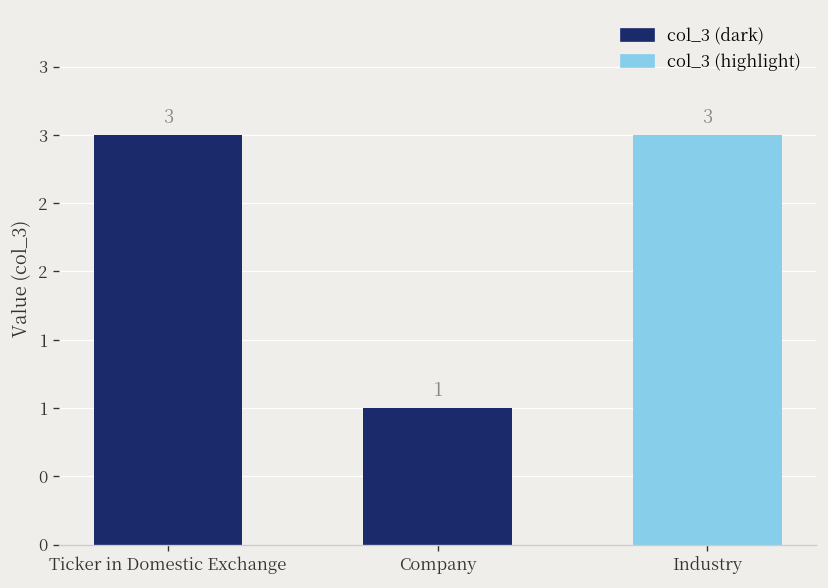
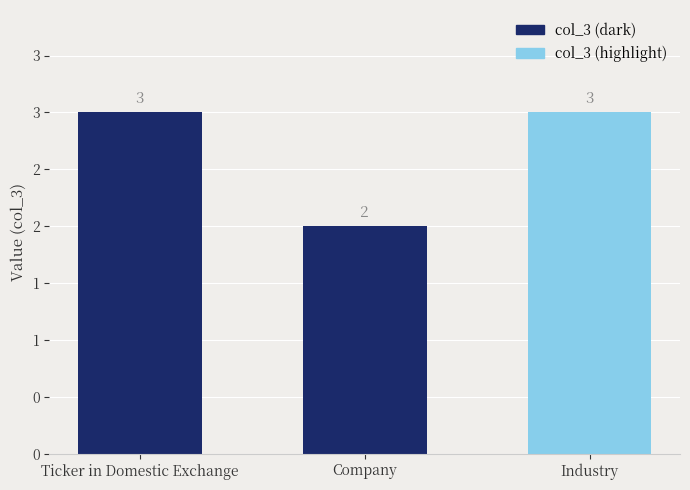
Company: 1 -> 2
